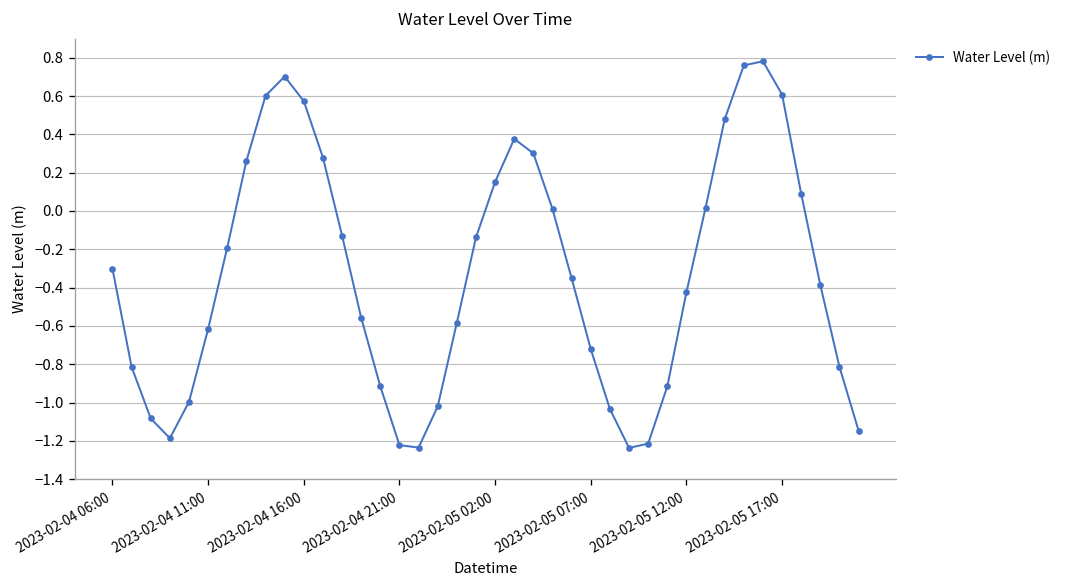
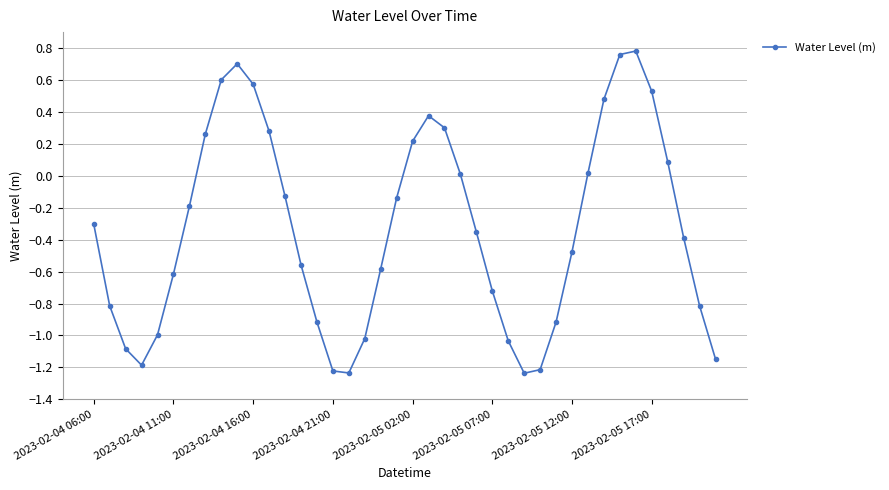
2023-02-05 02:00: 0.15 -> 0.22
2023-02-05 12:00: -0.42 -> -0.48
2023-02-05 17:00: 0.61 -> 0.53
